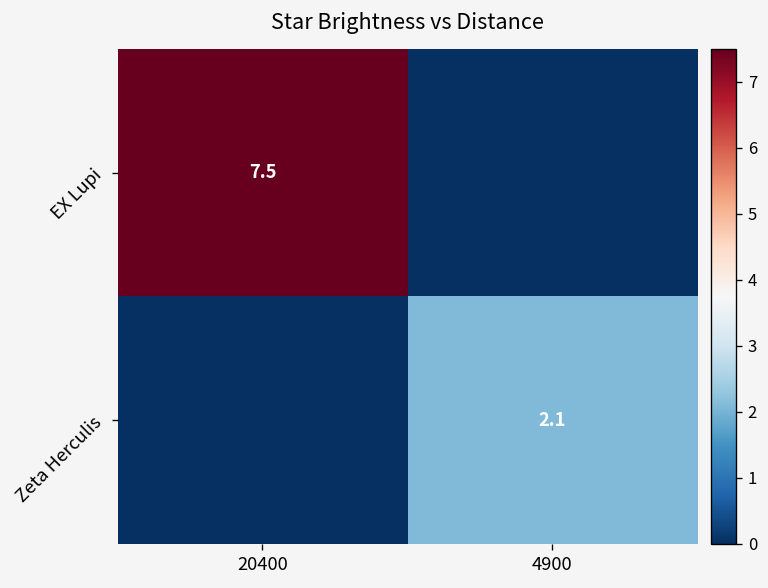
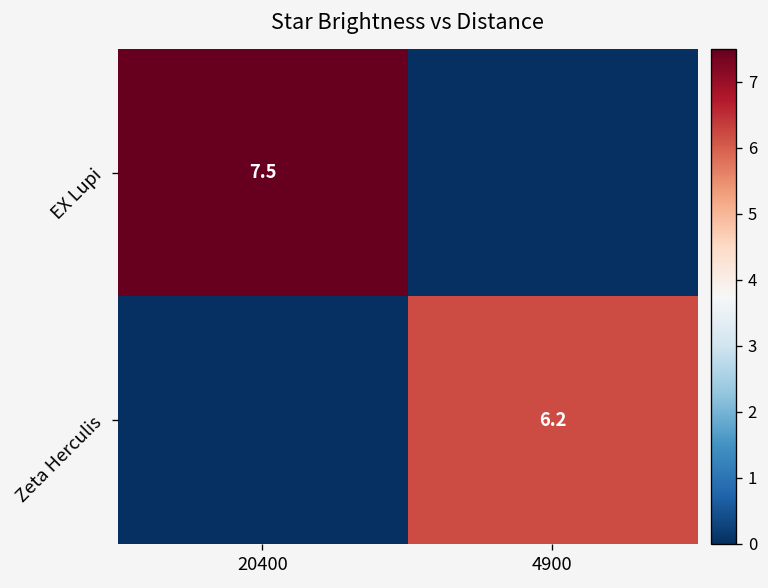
Zeta Herculis, 4900: 2.1 -> 6.2
